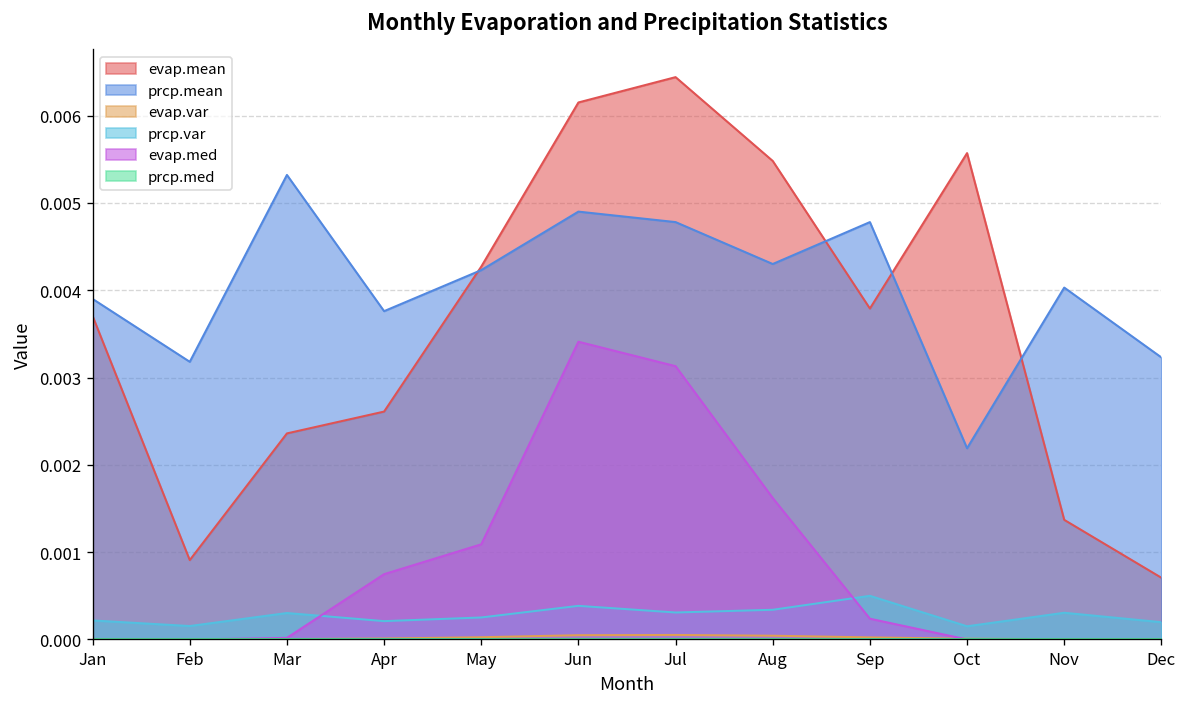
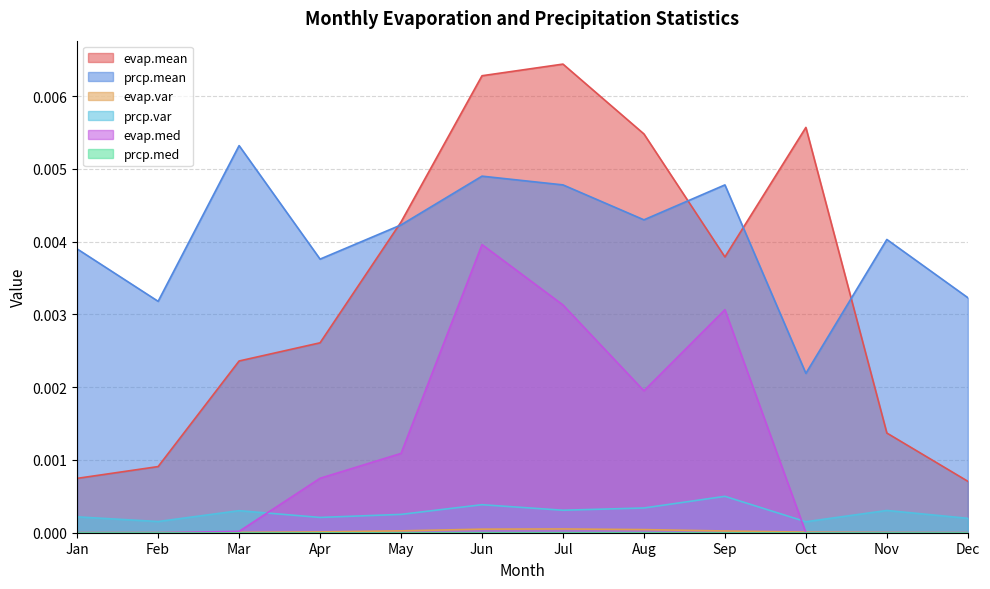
evap.mean, Jan: 0.0037 -> 0.0007
evap.mean, Jun: 0.0062 -> 0.0063
evap.med, Jun: 0.0034 -> 0.0040
evap.med, Aug: 0.0016 -> 0.0020
evap.med, Sep: 0.0002 -> 0.0031
